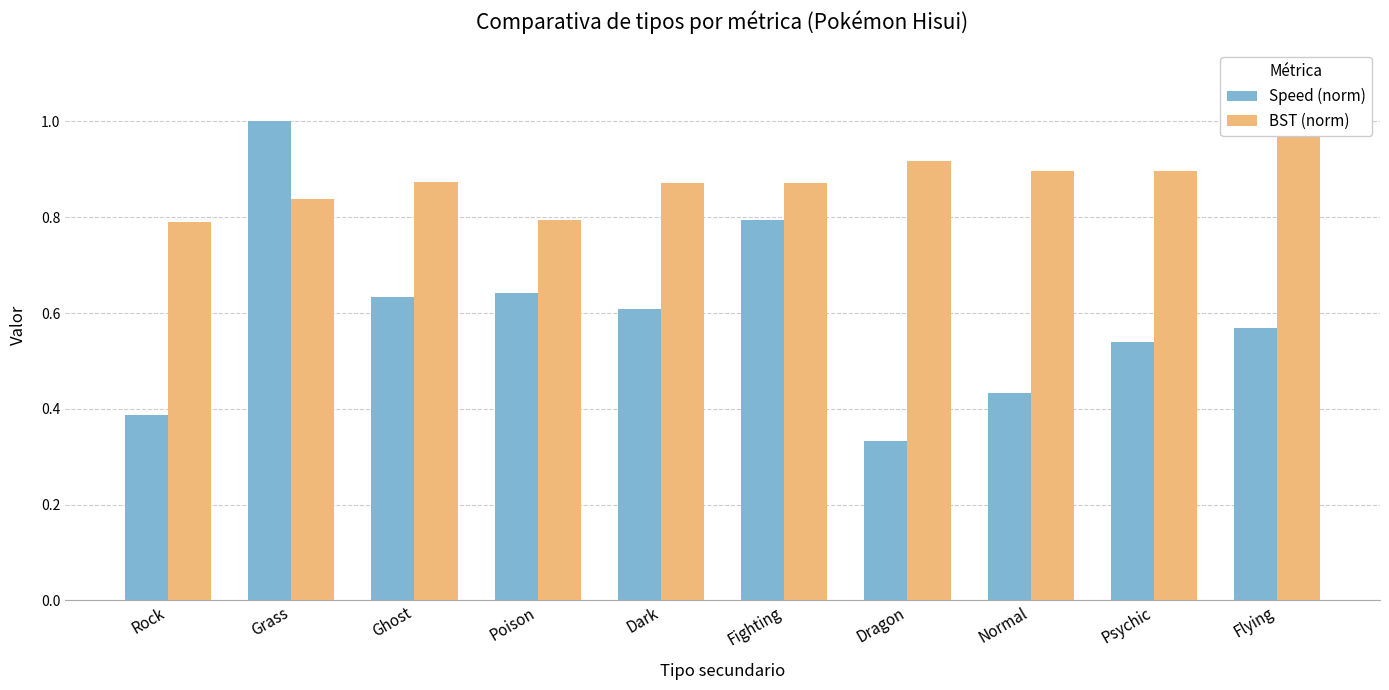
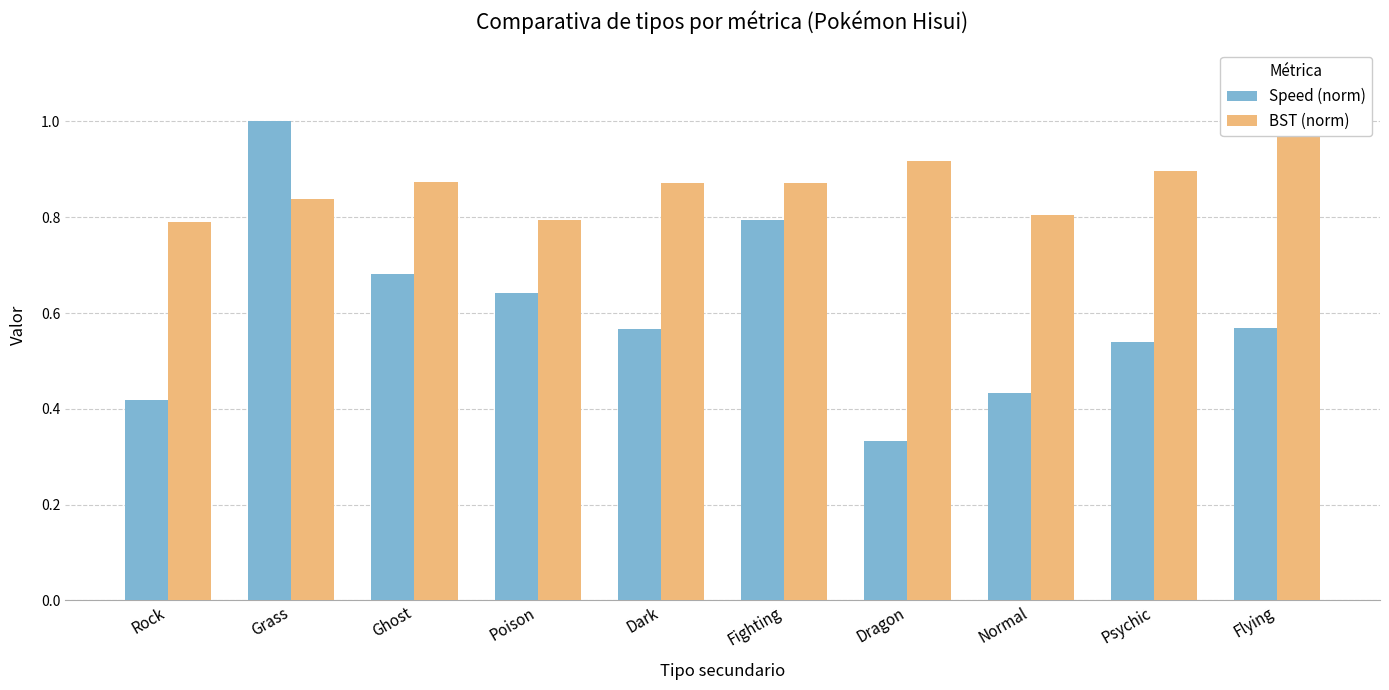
Speed (norm), Rock: 0.39 -> 0.42
Speed (norm), Ghost: 0.63 -> 0.68
Speed (norm), Dark: 0.61 -> 0.57
BST (norm), Normal: 0.90 -> 0.80
